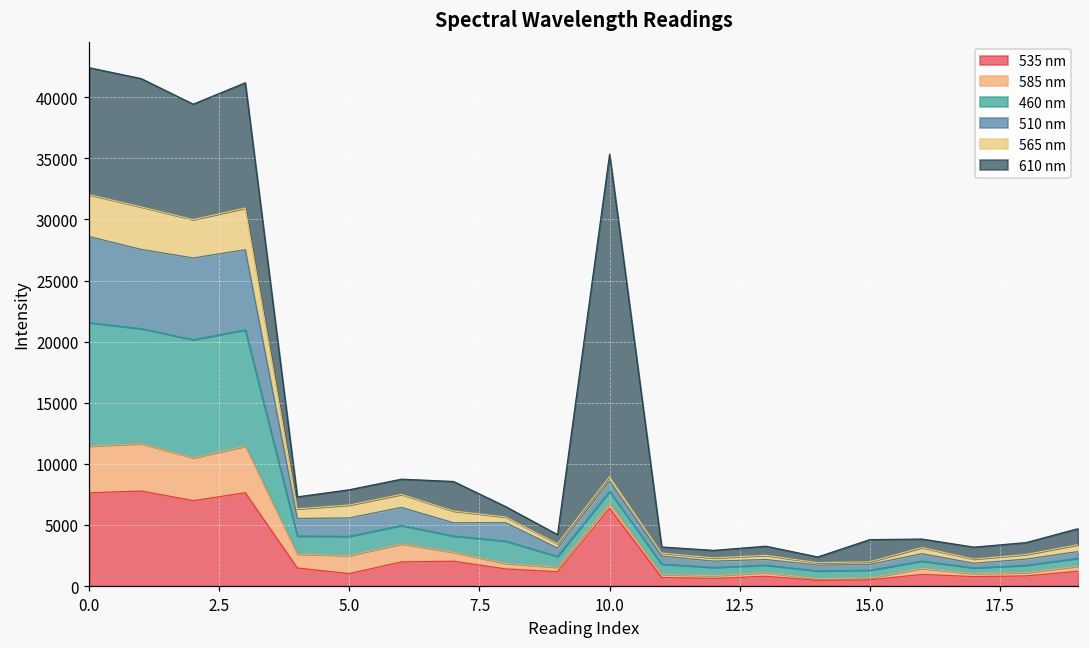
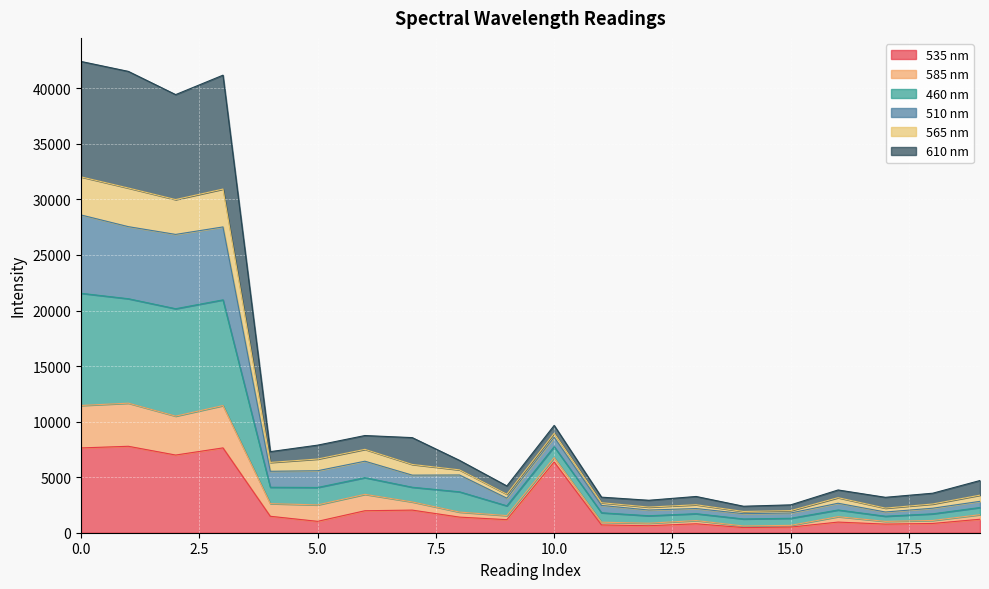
610 nm, 10.0: 26400 -> 700
610 nm, 15.0: 1800 -> 500
